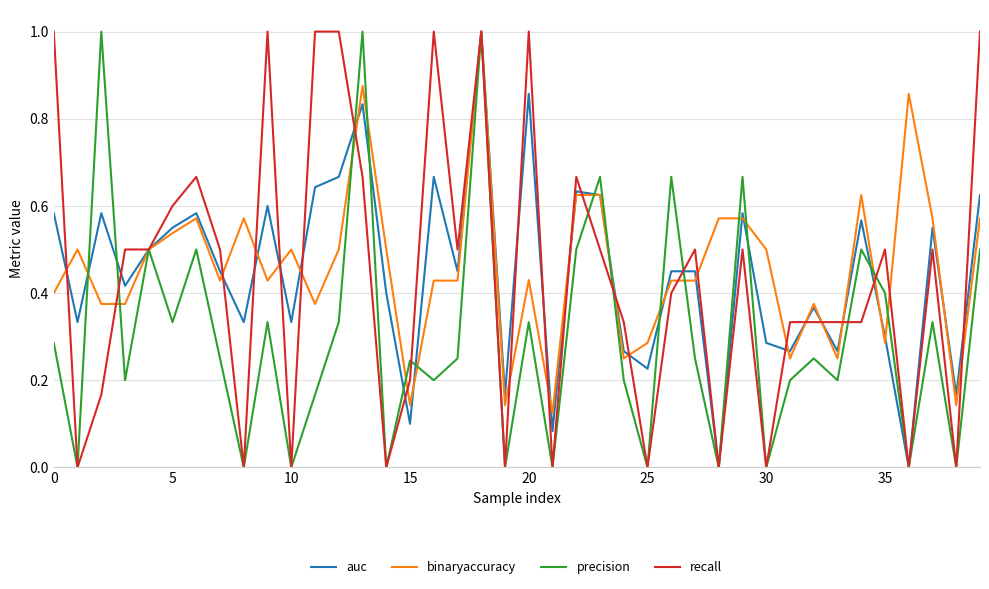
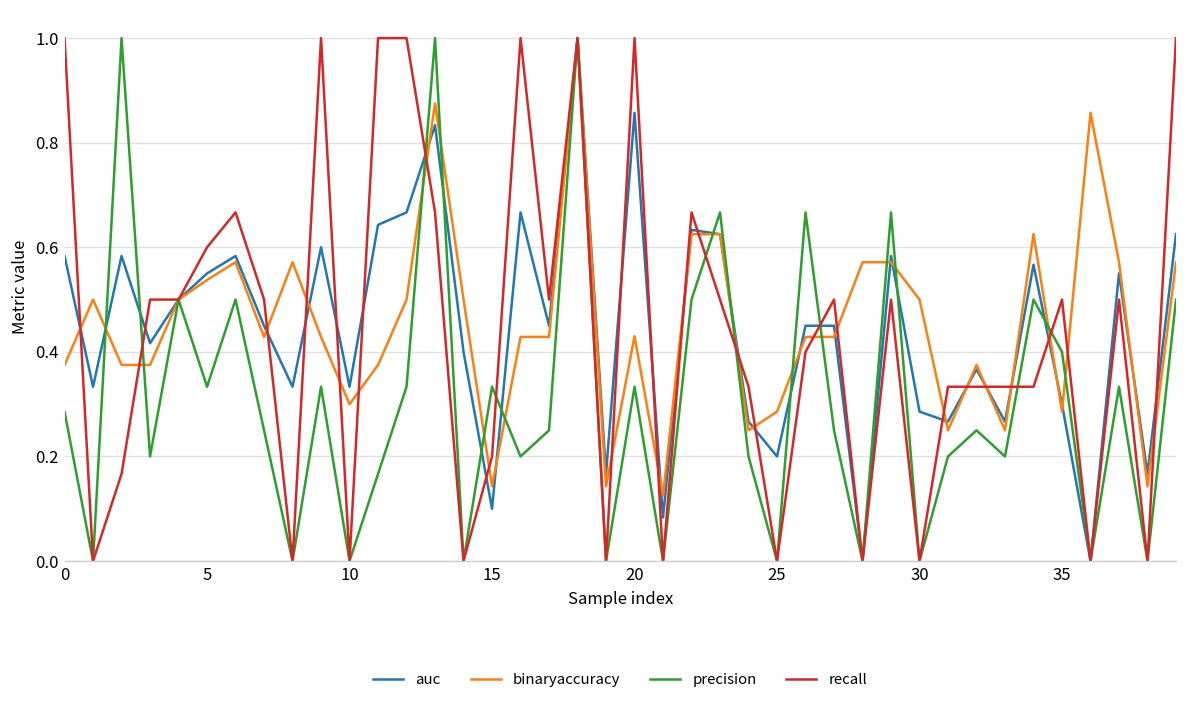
binaryaccuracy, 0: 0.40 -> 0.38
binaryaccuracy, 10: 0.5 -> 0.3
precision, 15: 0.25 -> 0.33
auc, 25: 0.23 -> 0.20
